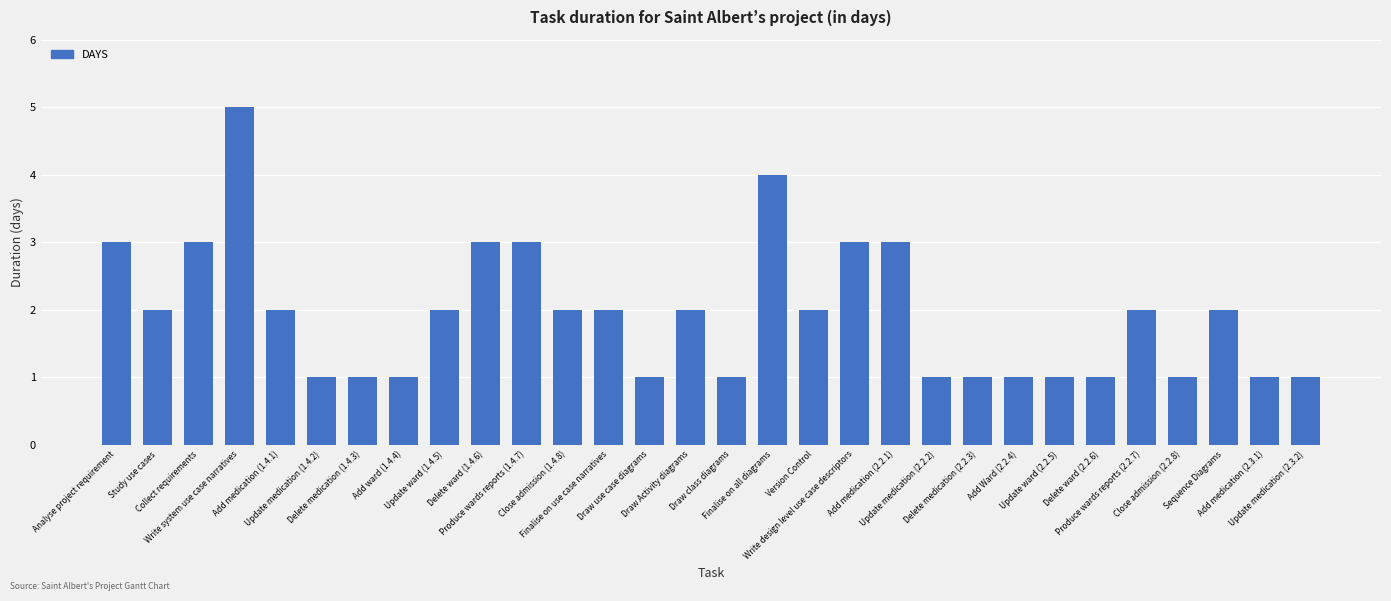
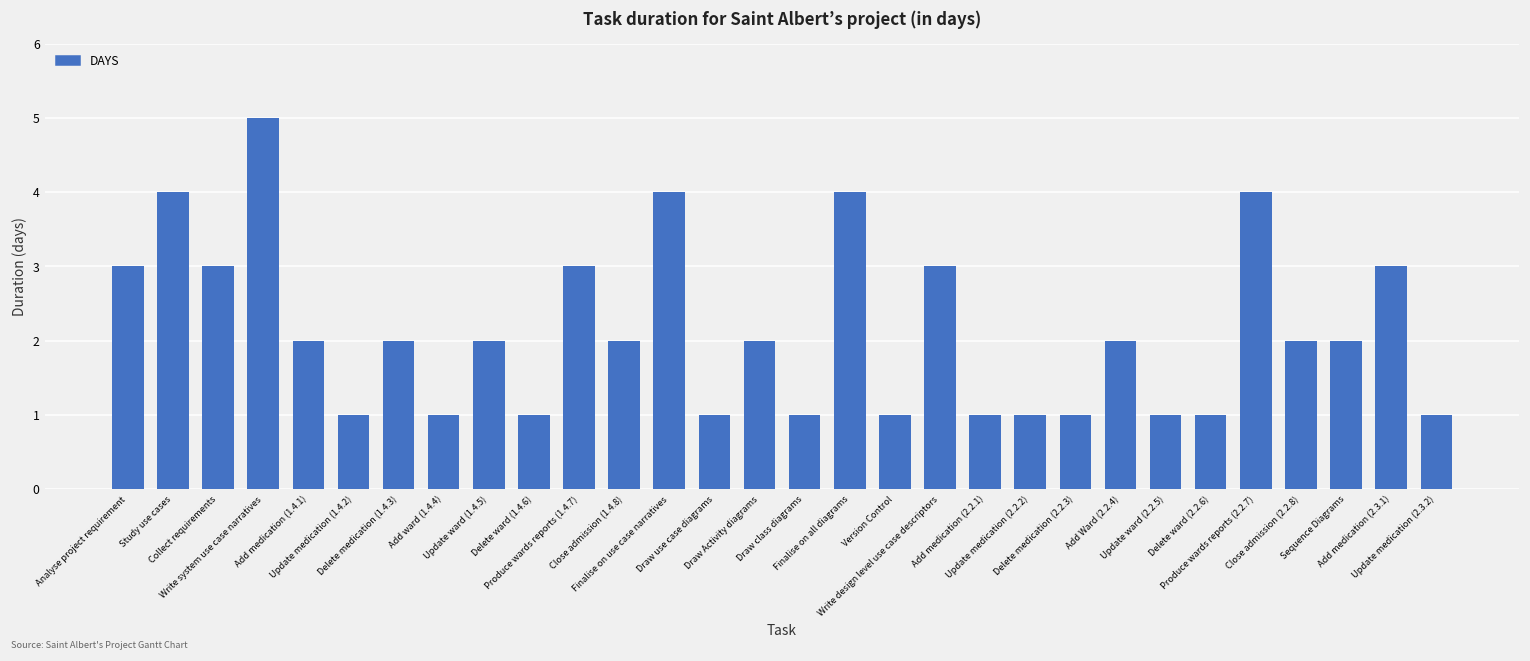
Study use cases: 2 -> 4
Delete medication (1.4.3): 1 -> 2
Delete ward (1.4.6): 3 -> 1
Finalise on use case narratives: 2 -> 4
Version Control: 2 -> 1
Add medication (2.2.1): 3 -> 1
Add Ward (2.2.4): 1 -> 2
Produce wards reports (2.2.7): 2 -> 4
Close admission (2.2.8): 1 -> 2
Add medication (2.3.1): 1 -> 3
